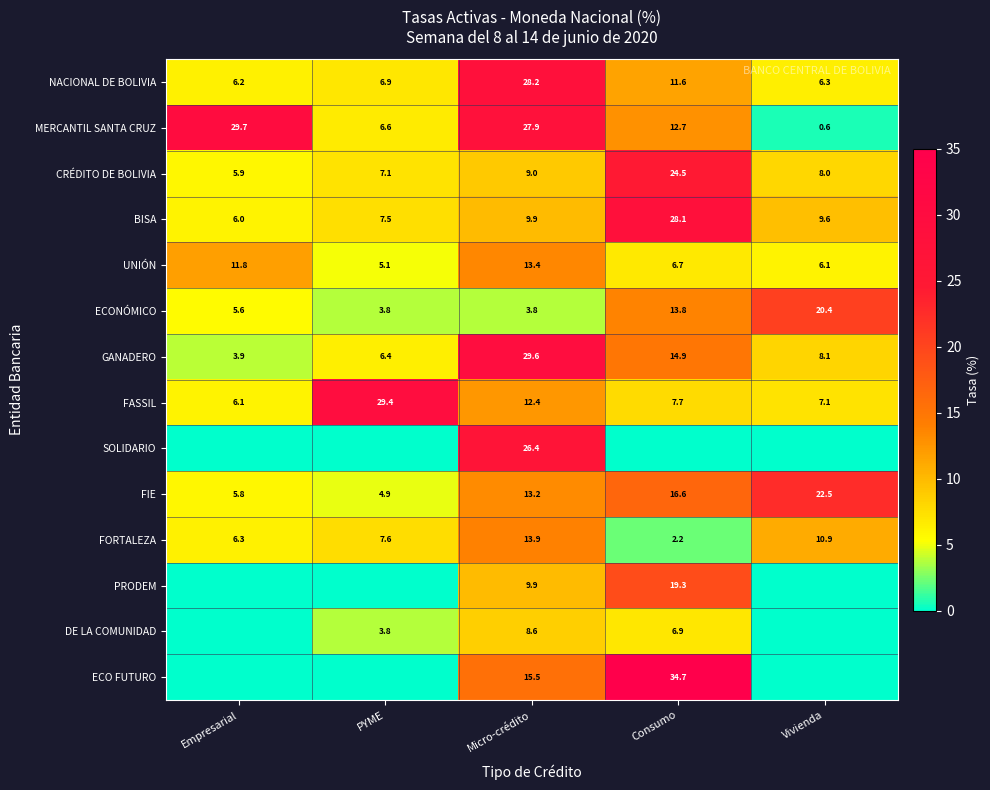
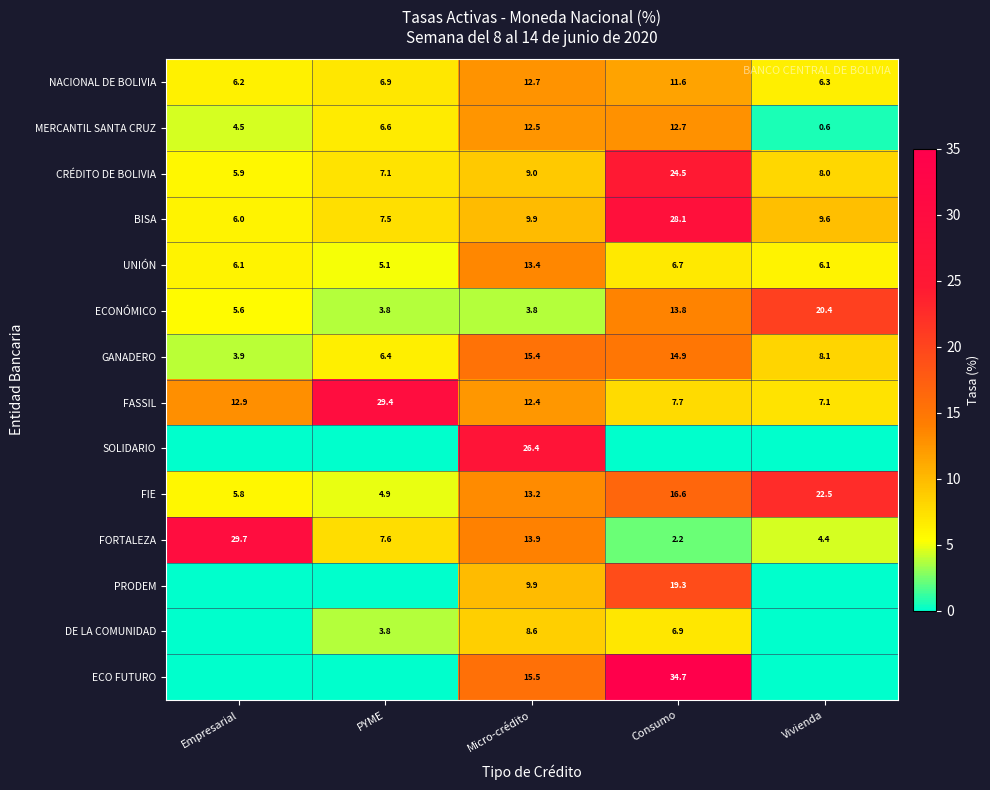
NACIONAL DE BOLIVIA, Micro-crédito: 28.2 -> 12.7
MERCANTIL SANTA CRUZ, Empresarial: 29.7 -> 4.5
MERCANTIL SANTA CRUZ, Micro-crédito: 27.9 -> 12.5
UNIÓN, Empresarial: 11.8 -> 6.1
GANADERO, Micro-crédito: 29.6 -> 15.4
FASSIL, Empresarial: 6.1 -> 12.9
FORTALEZA, Empresarial: 6.3 -> 29.7
FORTALEZA, Vivienda: 10.9 -> 4.4
